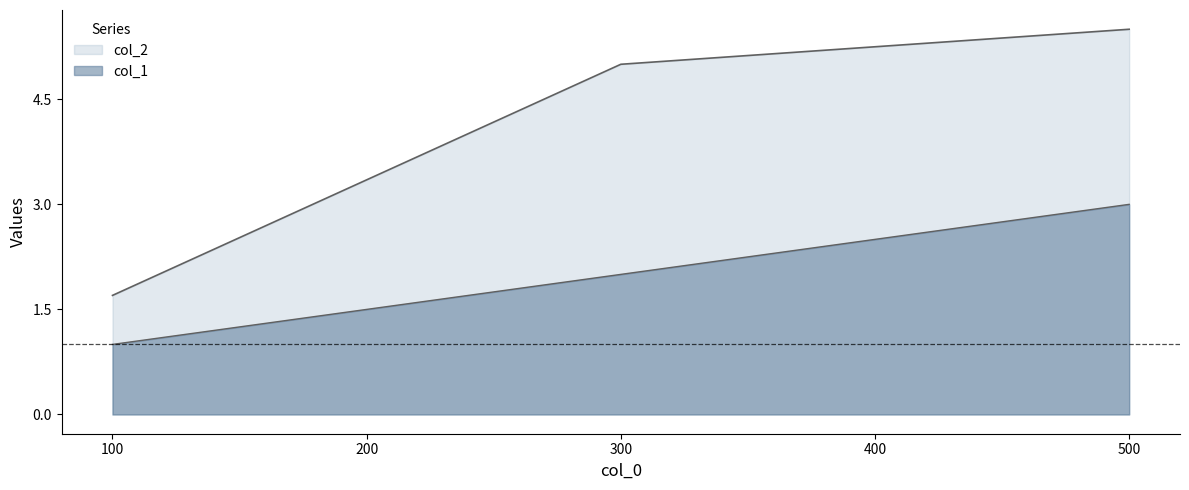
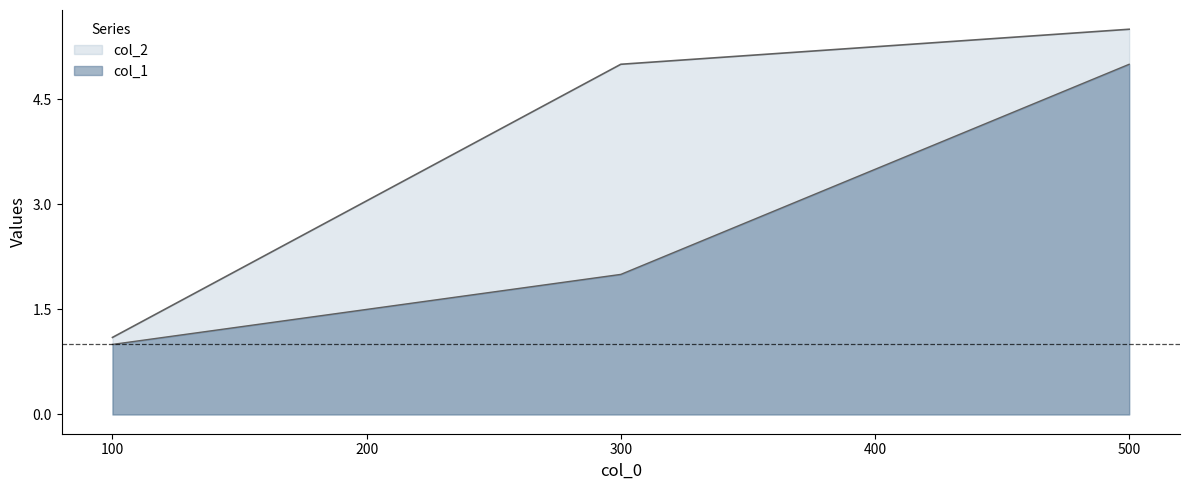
col_2, 100: 1.7 -> 1.1
col_1, 500: 3 -> 5
